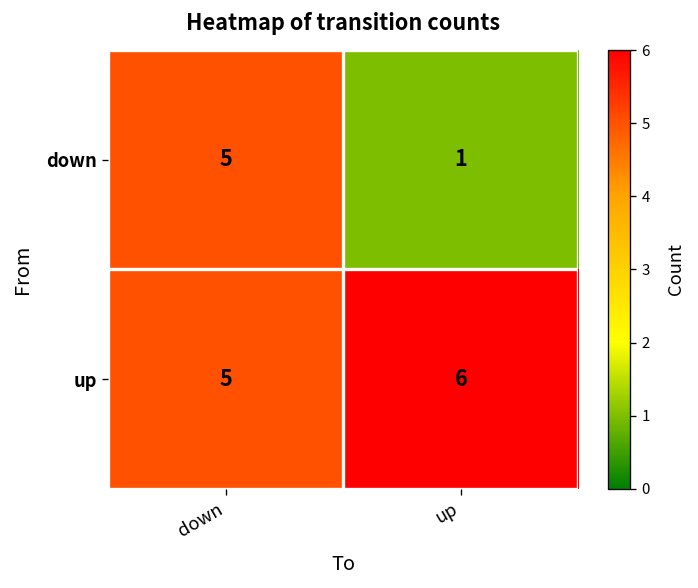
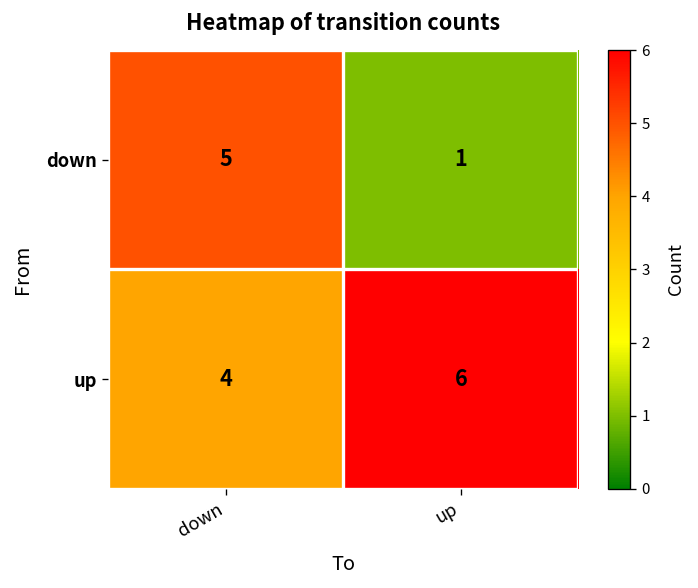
up, down: 5 -> 4
